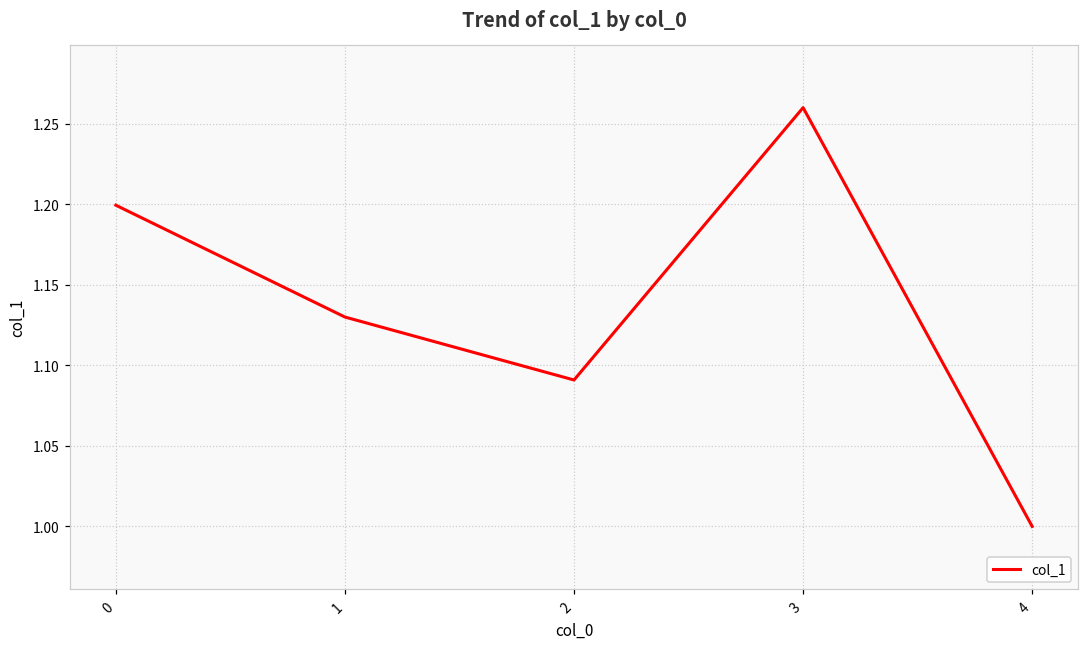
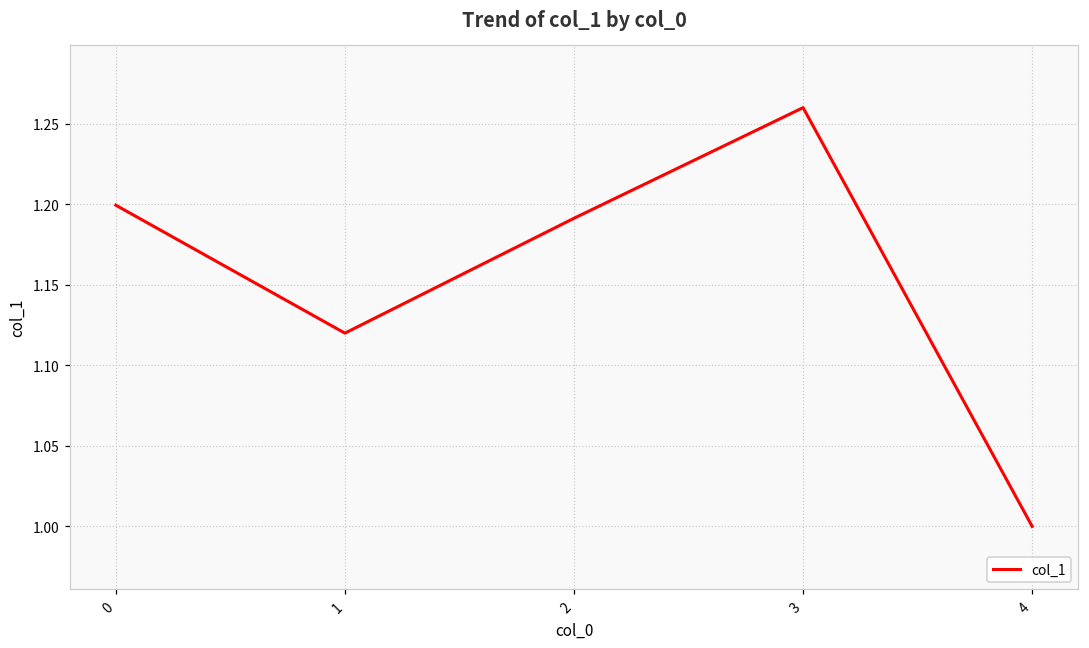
1: 1.13 -> 1.12
2: 1.091 -> 1.191
